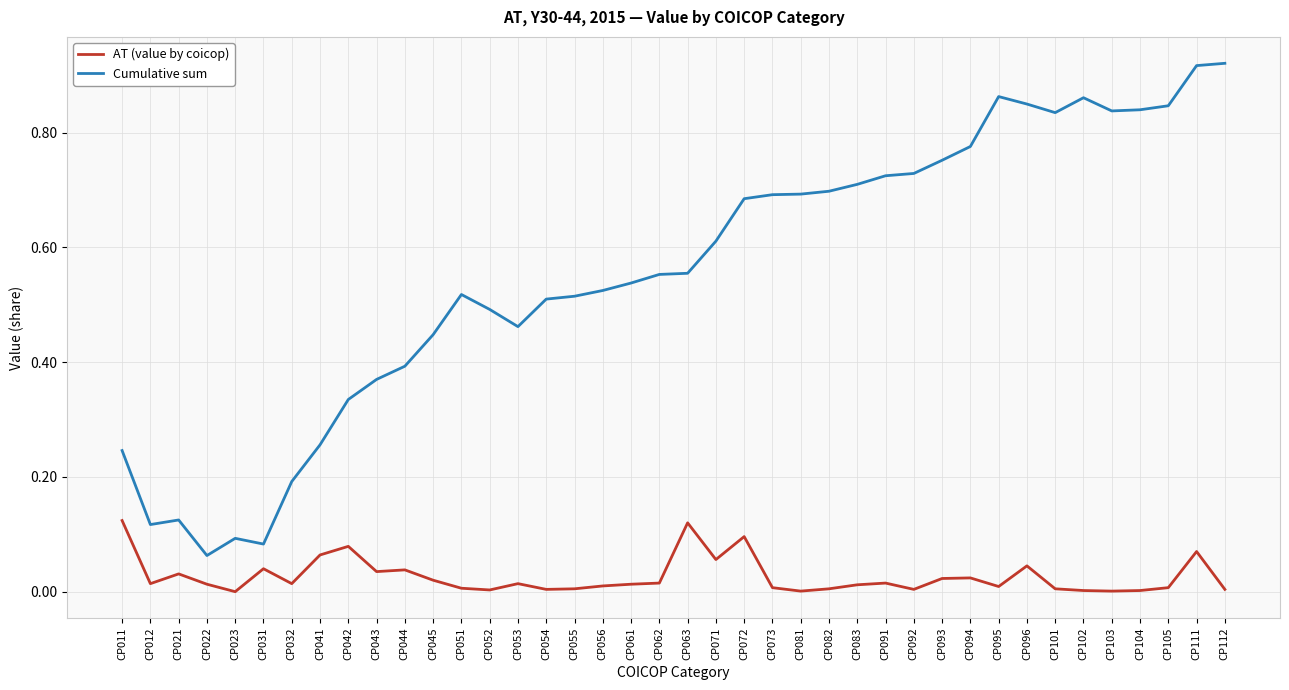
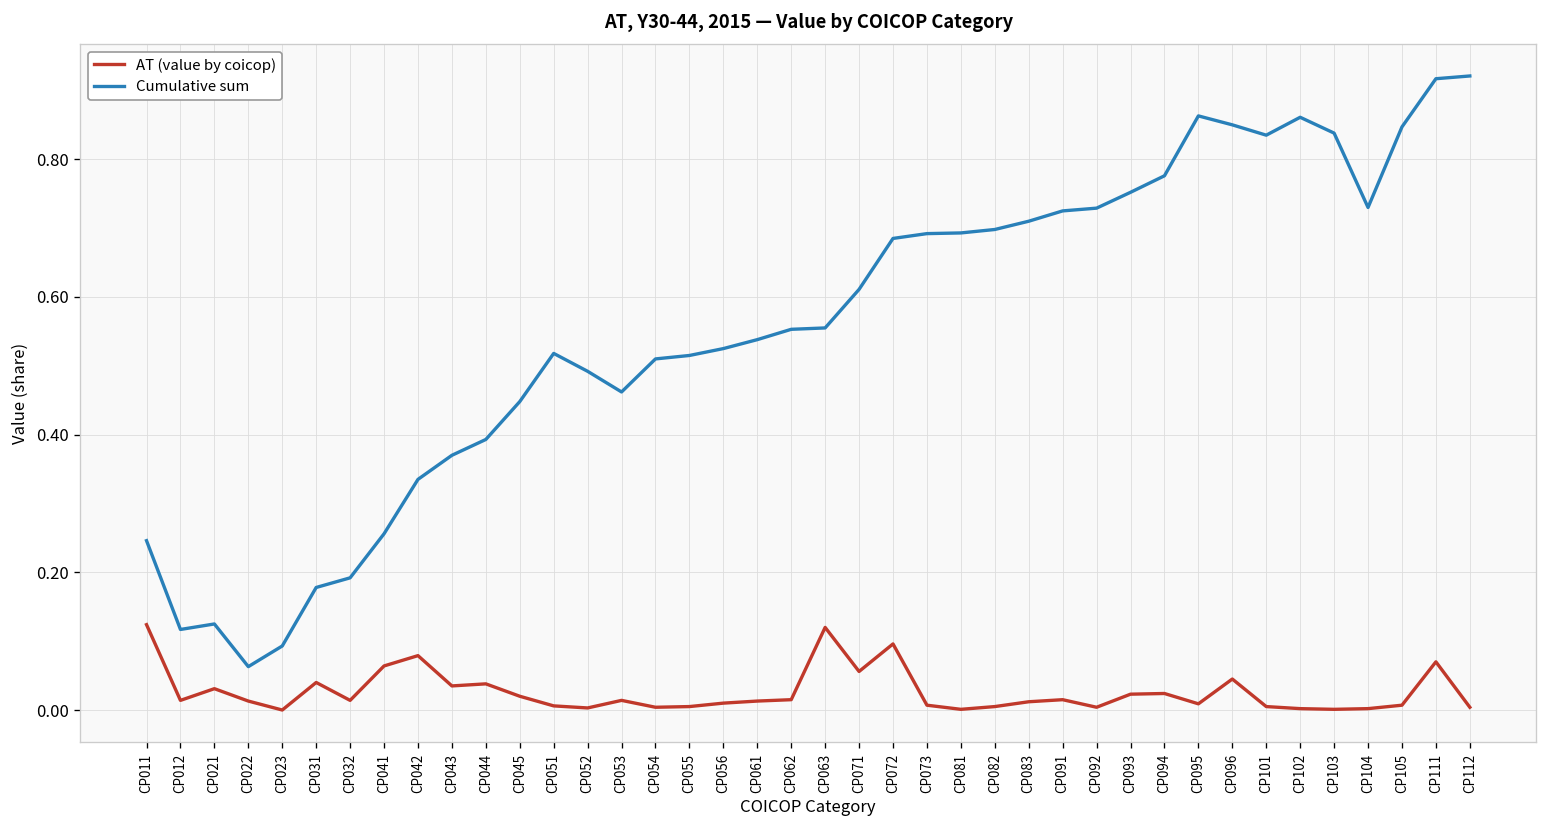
Cumulative sum, CP031: 0.08 -> 0.18
Cumulative sum, CP104: 0.84 -> 0.73
